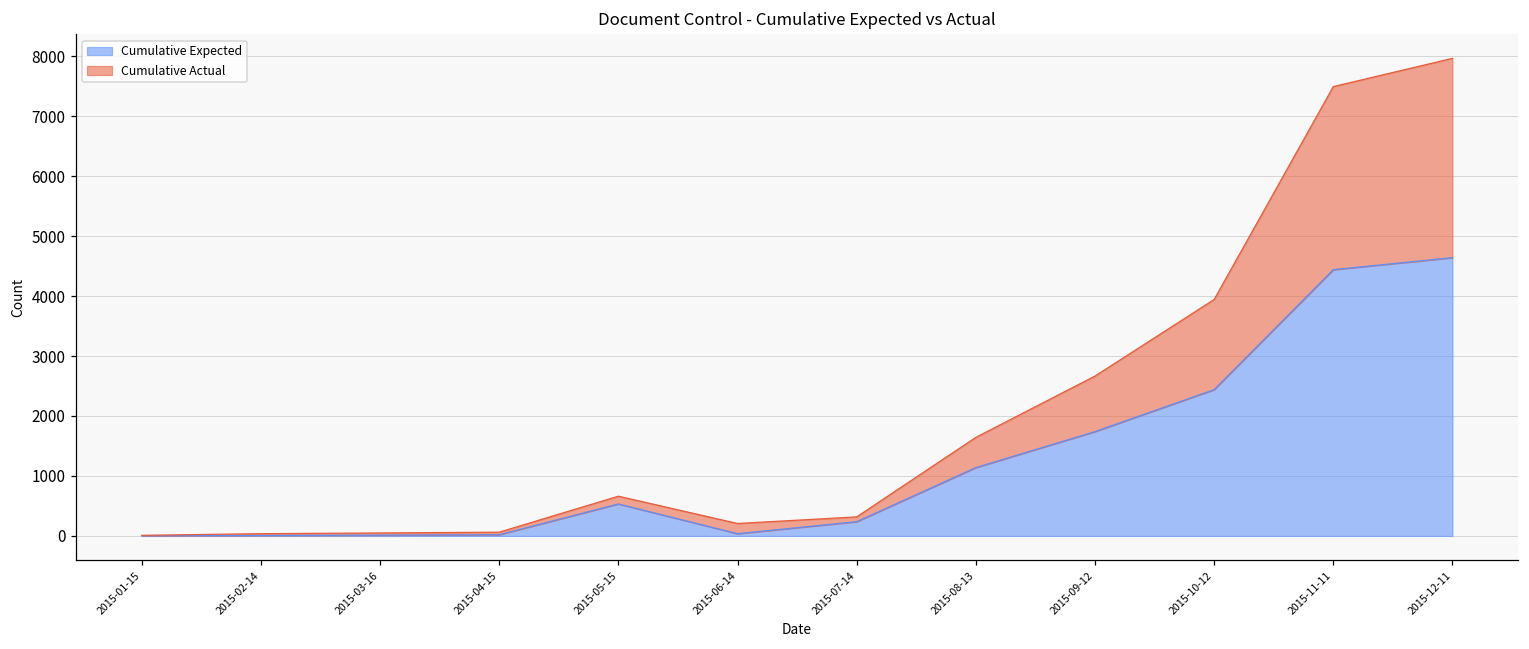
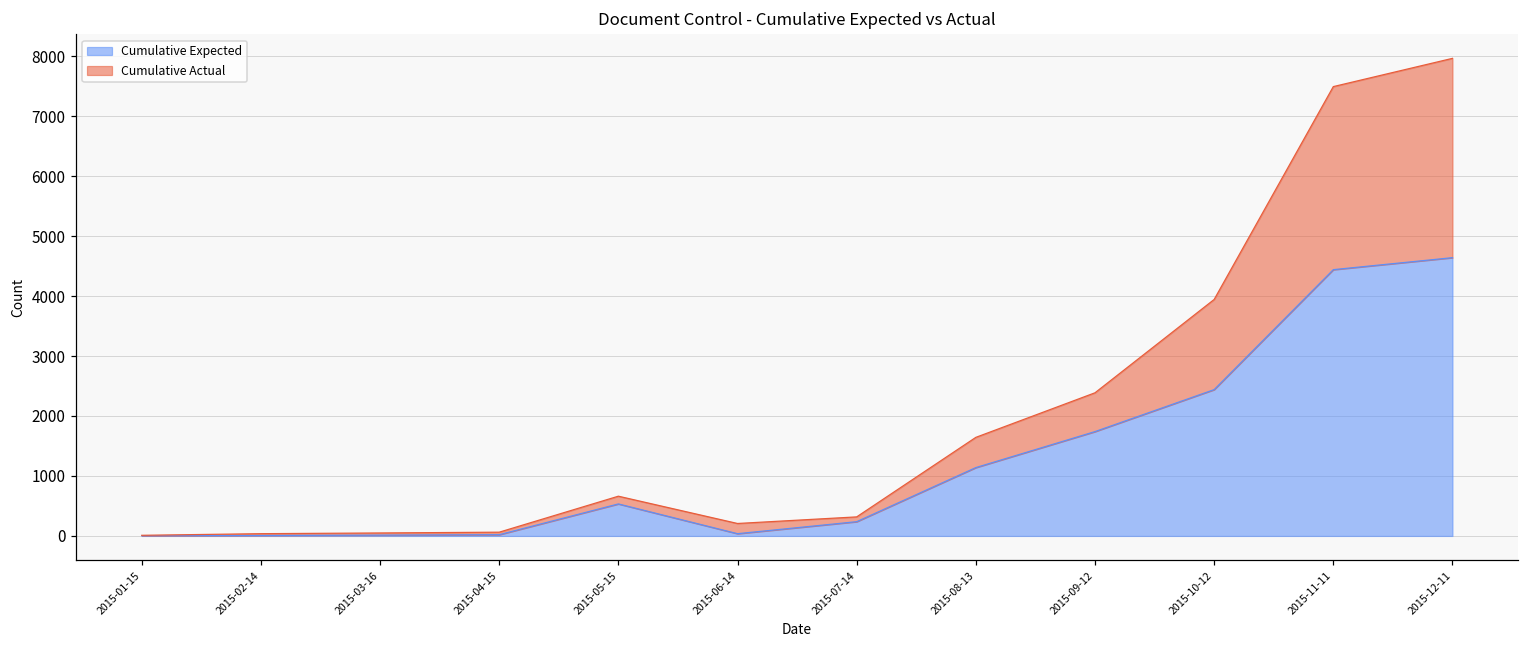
Cumulative Actual, 2015-09-12: 900 -> 600
